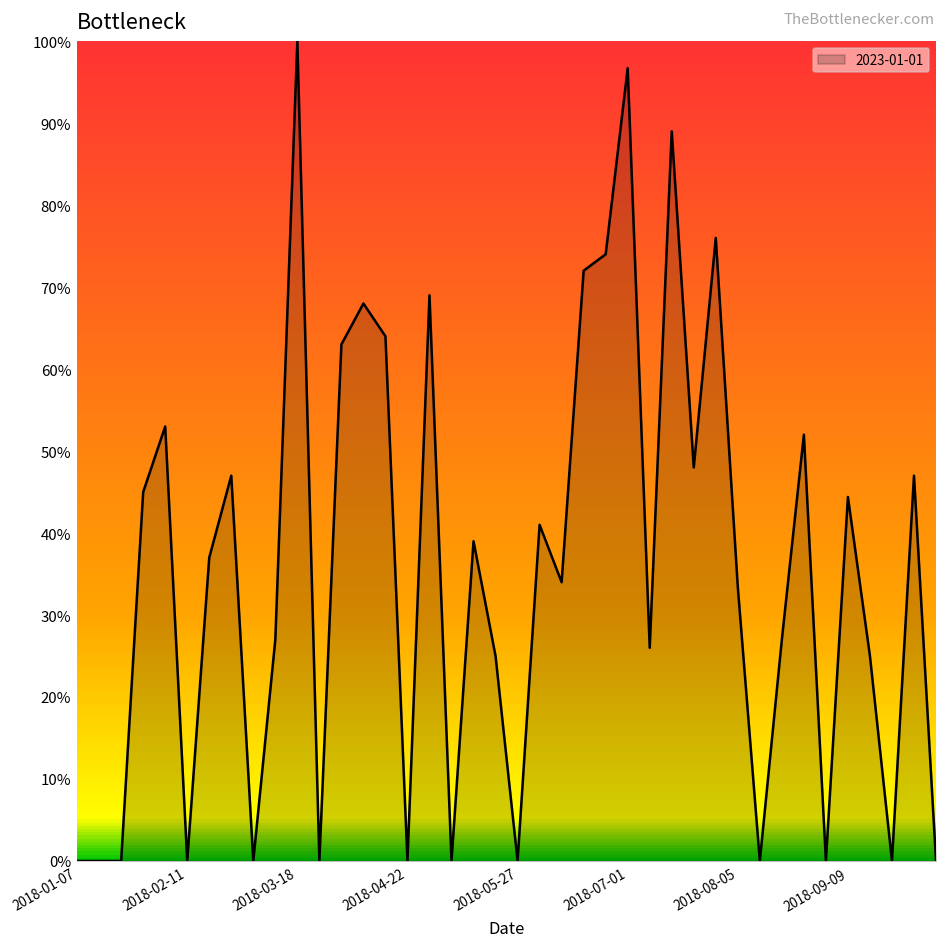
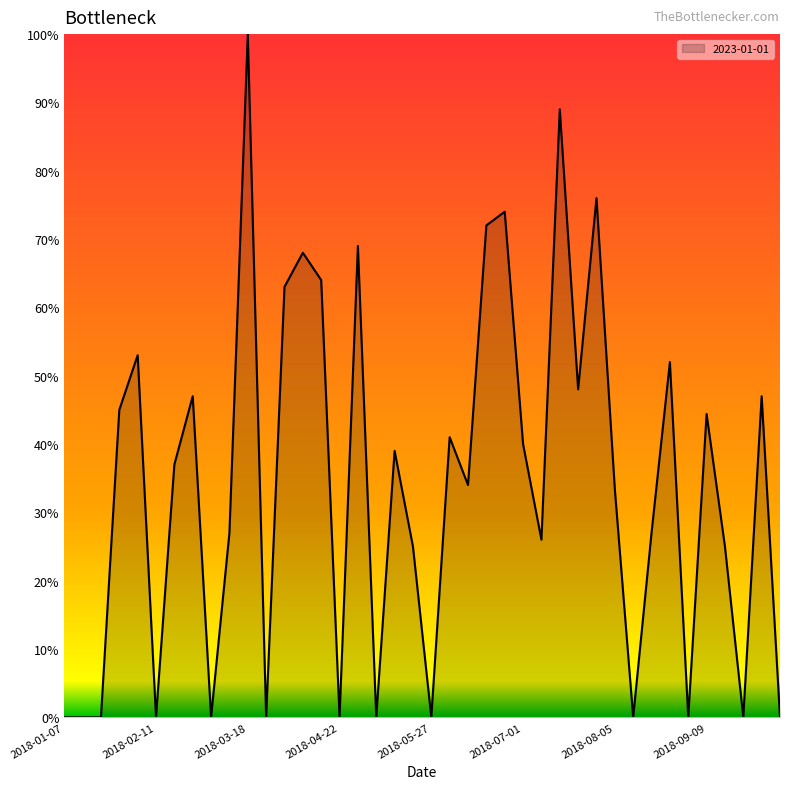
2018-07-01: 97% -> 40%
